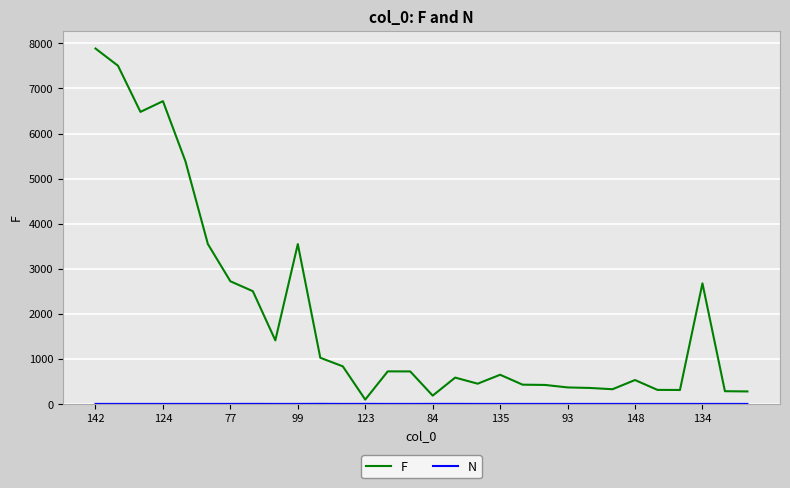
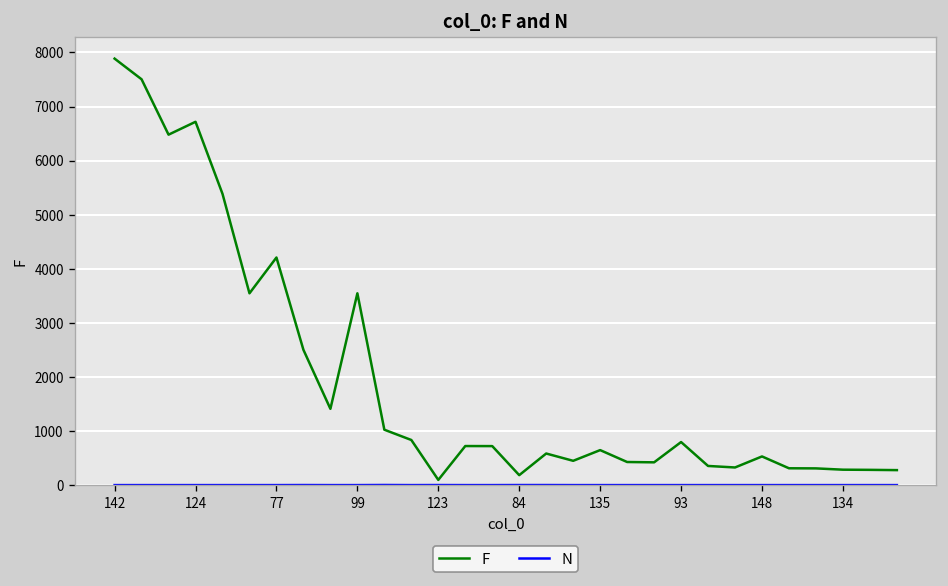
F, 77: 2700 -> 4200
F, 93: 400 -> 800
F, 134: 2700 -> 300
